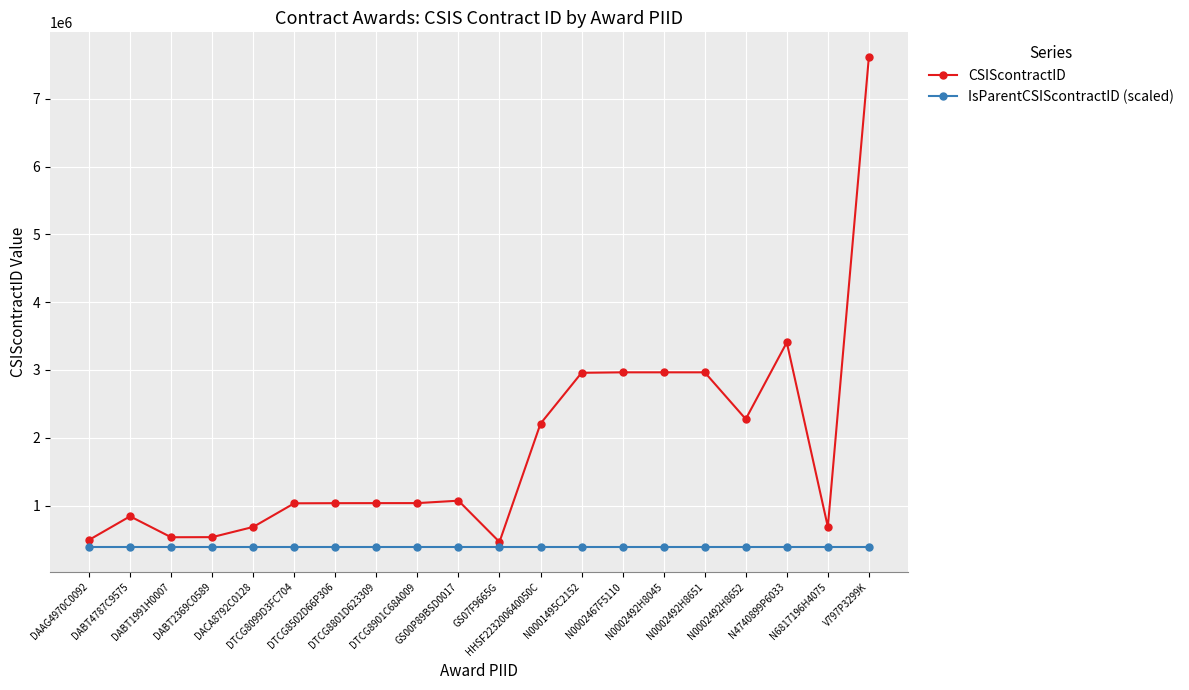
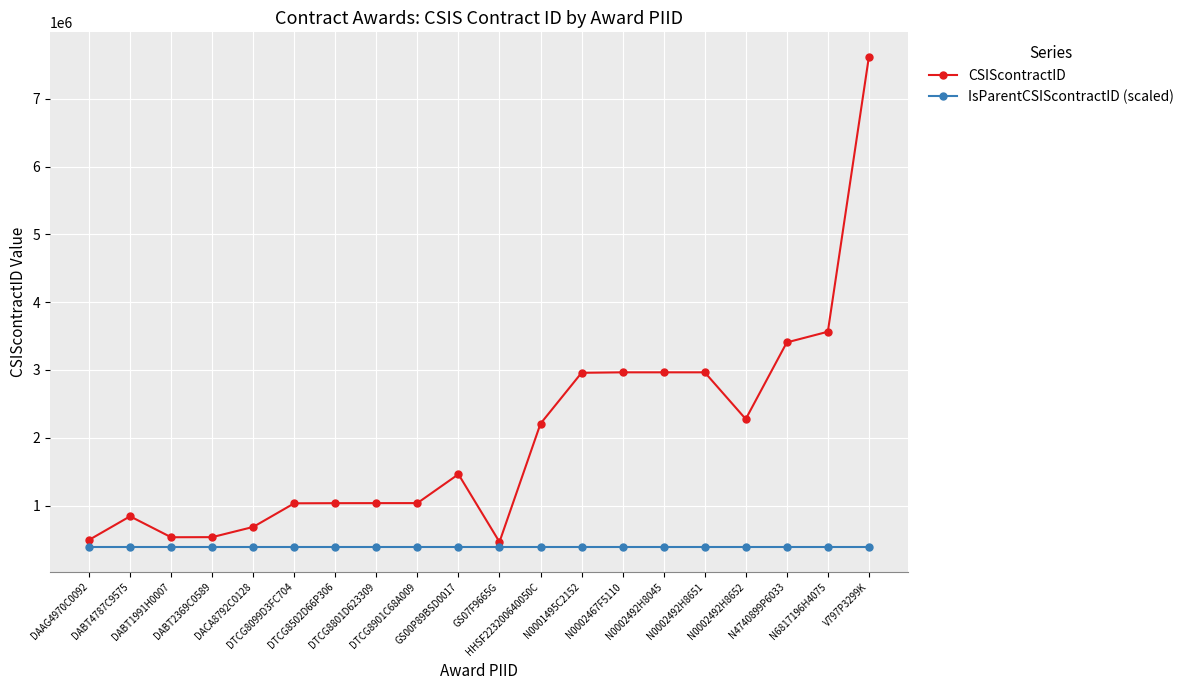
CSIScontractID, GS00P89BSD0017: 1100000 -> 1500000
CSIScontractID, N6817196H4075: 700000 -> 3600000
